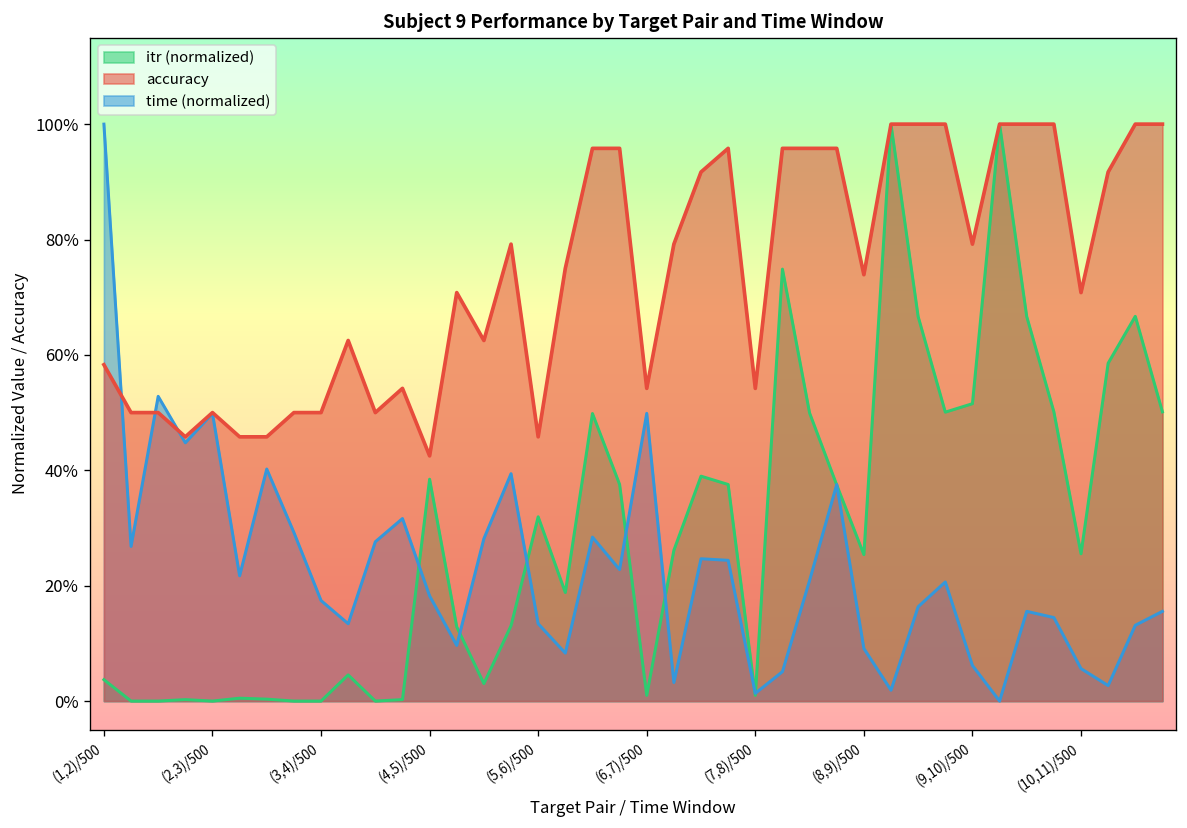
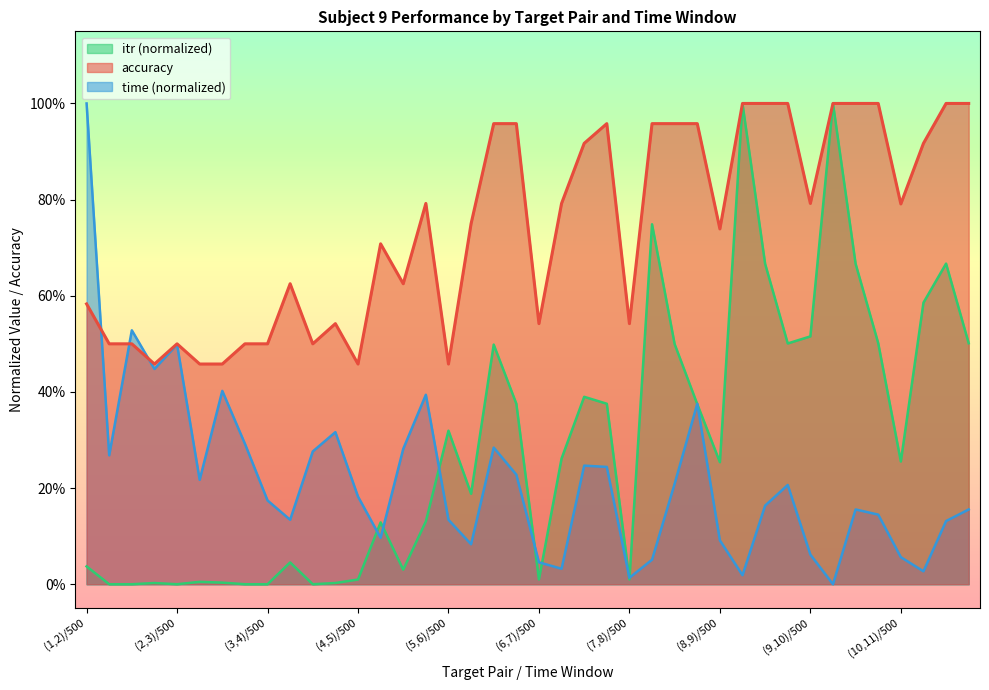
itr (normalized), (4,5)/500: 38% -> 1%
accuracy, (4,5)/500: 43% -> 46%
time (normalized), (6,7)/500: 50% -> 5%
accuracy, (10,11)/500: 71% -> 79%
